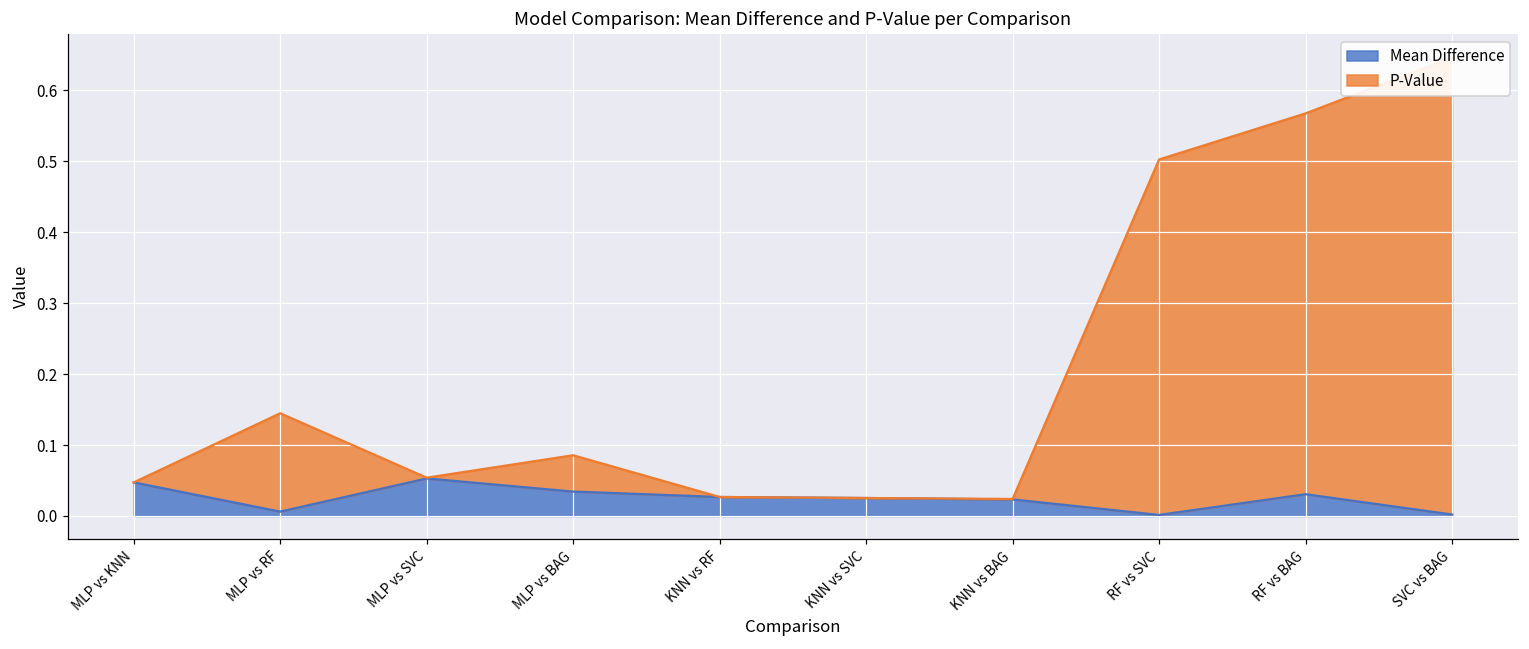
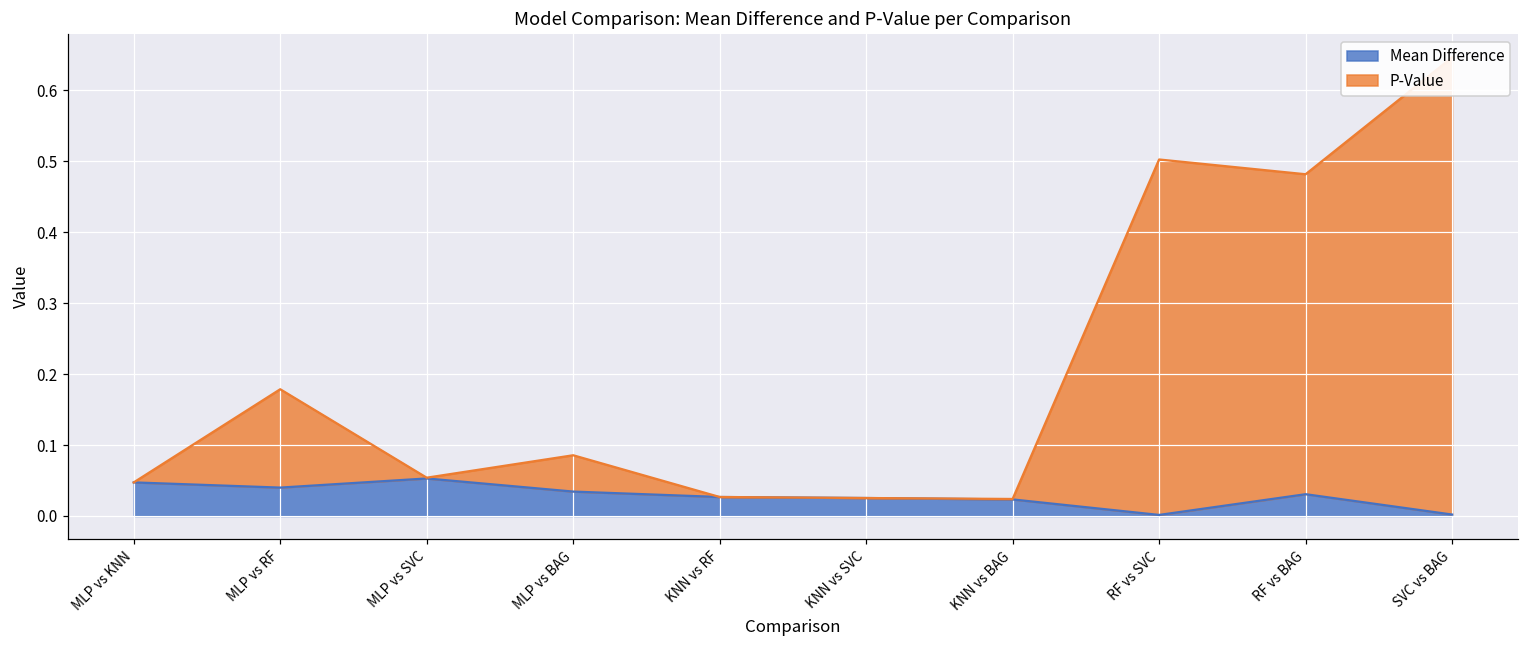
Mean Difference, MLP vs RF: 0.01 -> 0.04
P-Value, RF vs BAG: 0.54 -> 0.45
